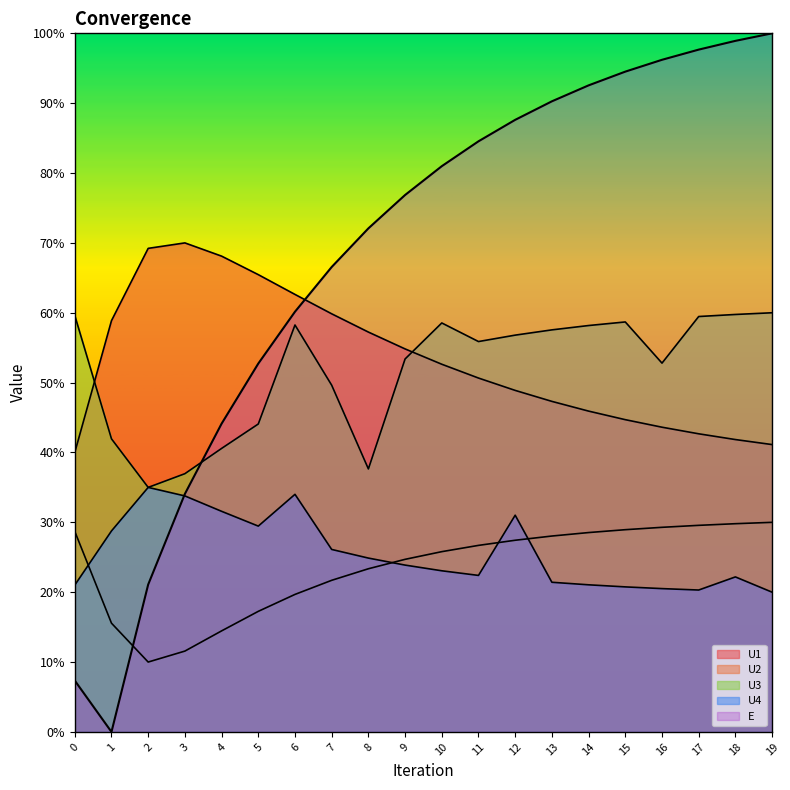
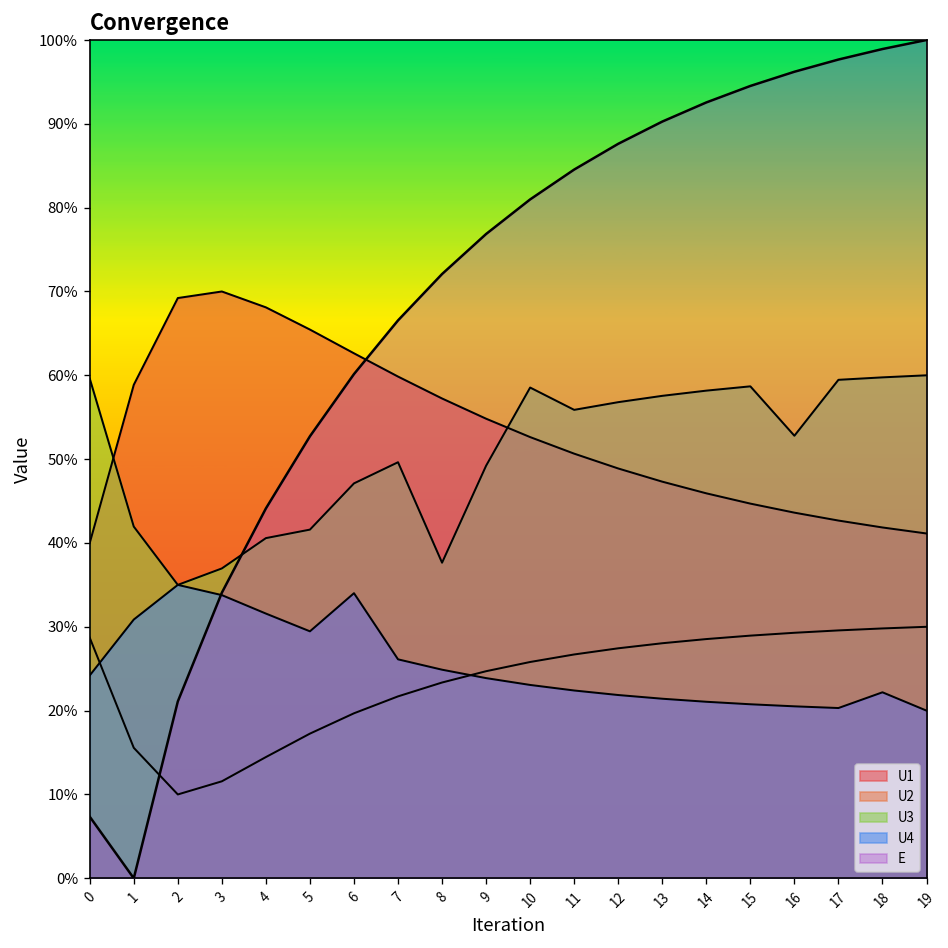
U4, 0: 21% -> 24%
U4, 1: 29% -> 31%
U3, 5: 44% -> 42%
U3, 6: 58% -> 47%
U3, 9: 53% -> 49%
U4, 12: 31% -> 22%
